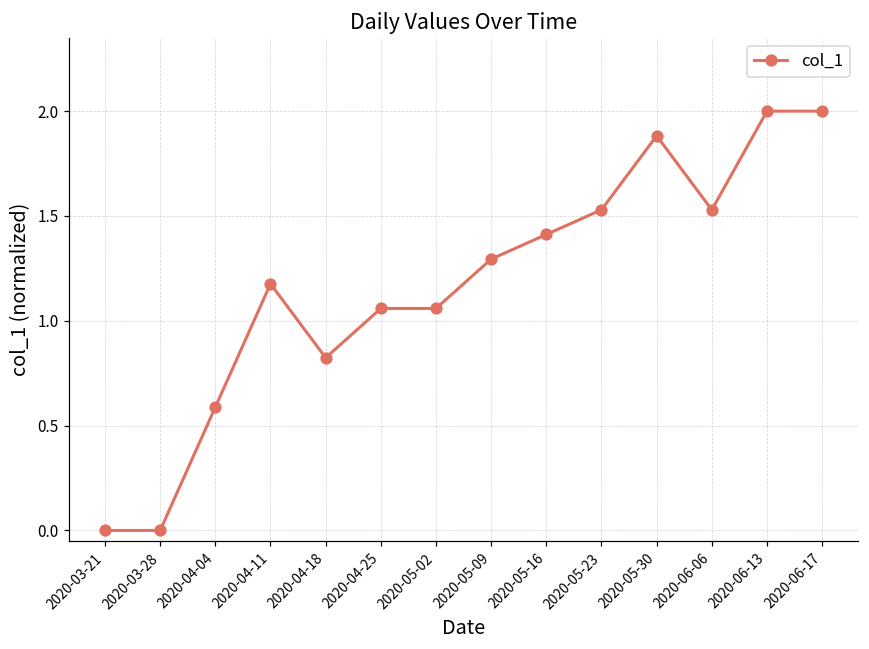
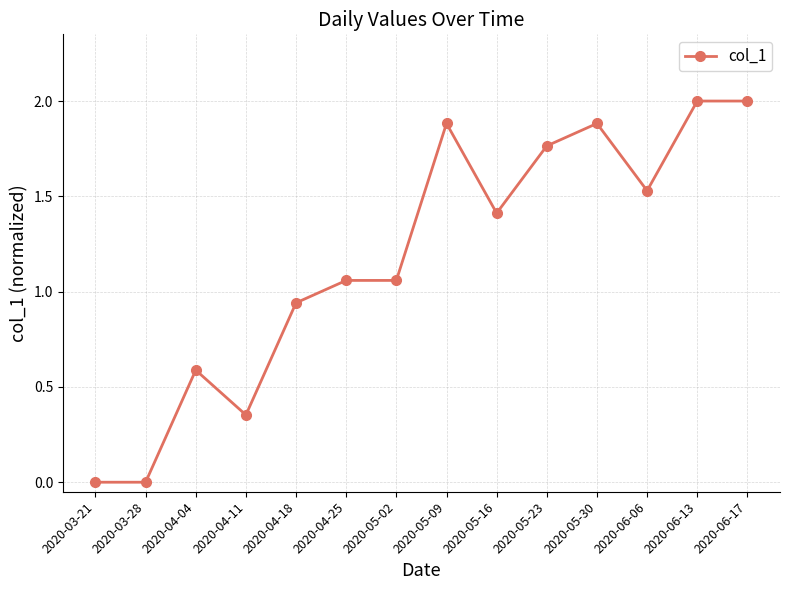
2020-04-11: 1.18 -> 0.35
2020-04-18: 0.82 -> 0.94
2020-05-09: 1.29 -> 1.88
2020-05-23: 1.53 -> 1.76
